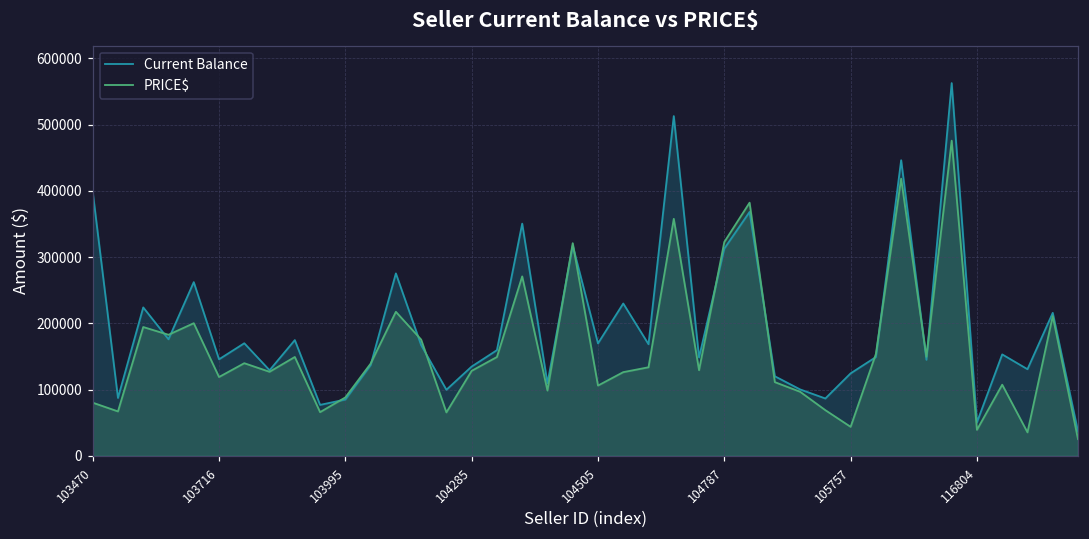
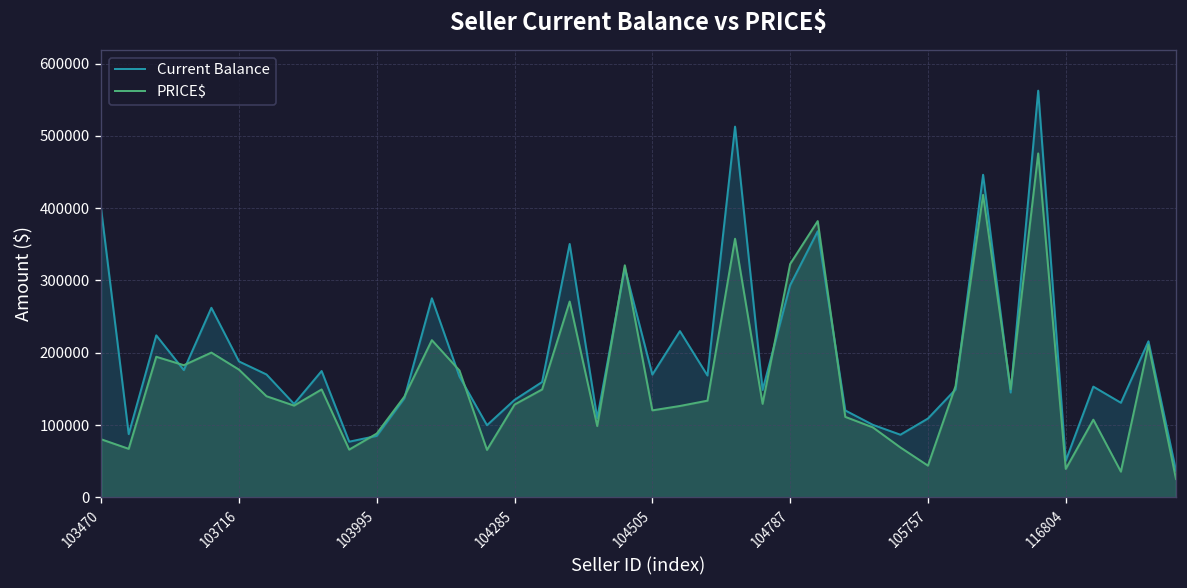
Current Balance, 103716: 150000 -> 190000
PRICE$, 103716: 120000 -> 180000
PRICE$, 104505: 110000 -> 120000
Current Balance, 104787: 310000 -> 290000
Current Balance, 105757: 120000 -> 110000
